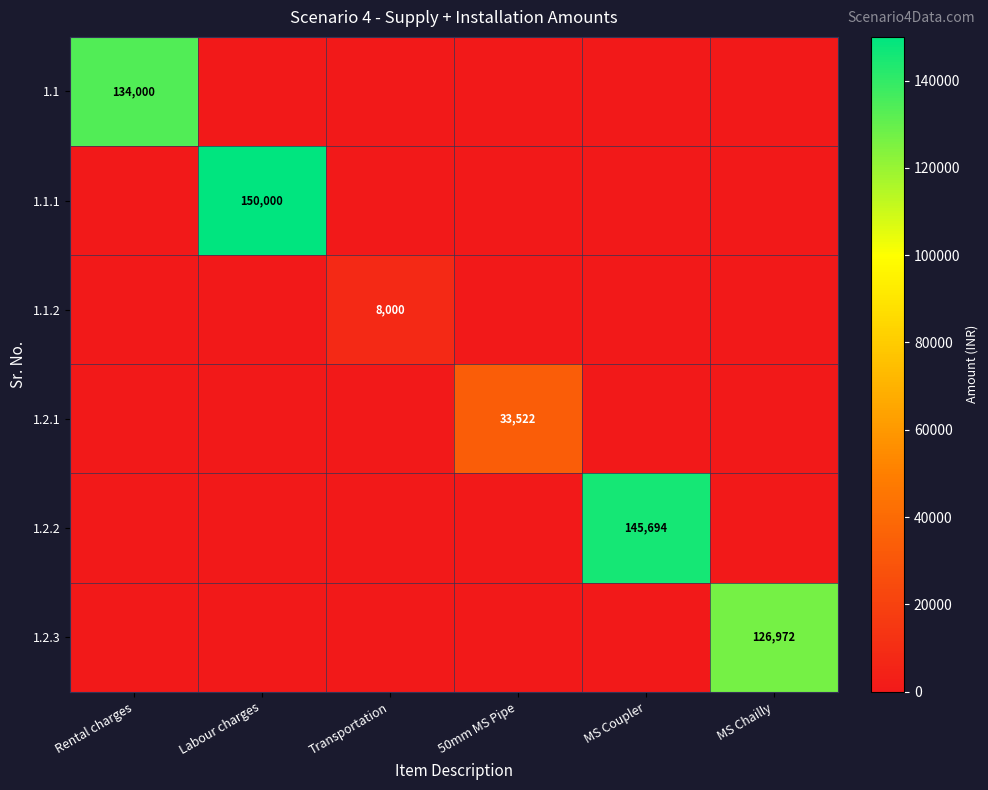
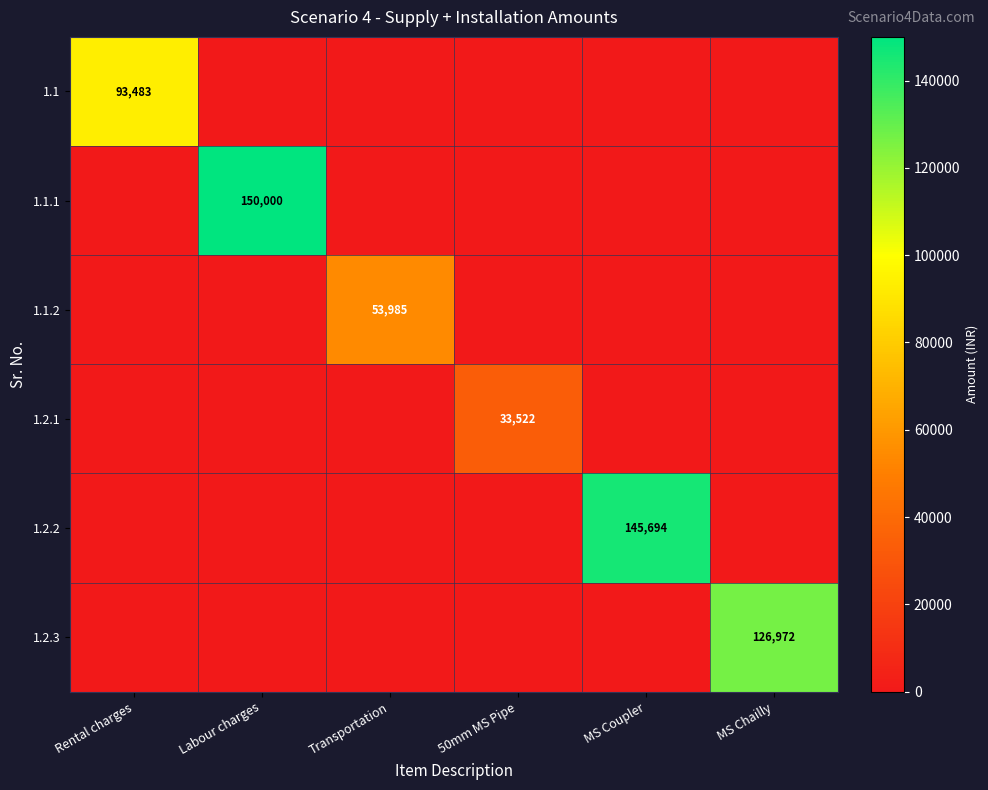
1.1, Rental charges: 134,000 -> 93,483
1.1.2, Transportation: 8,000 -> 53,985
